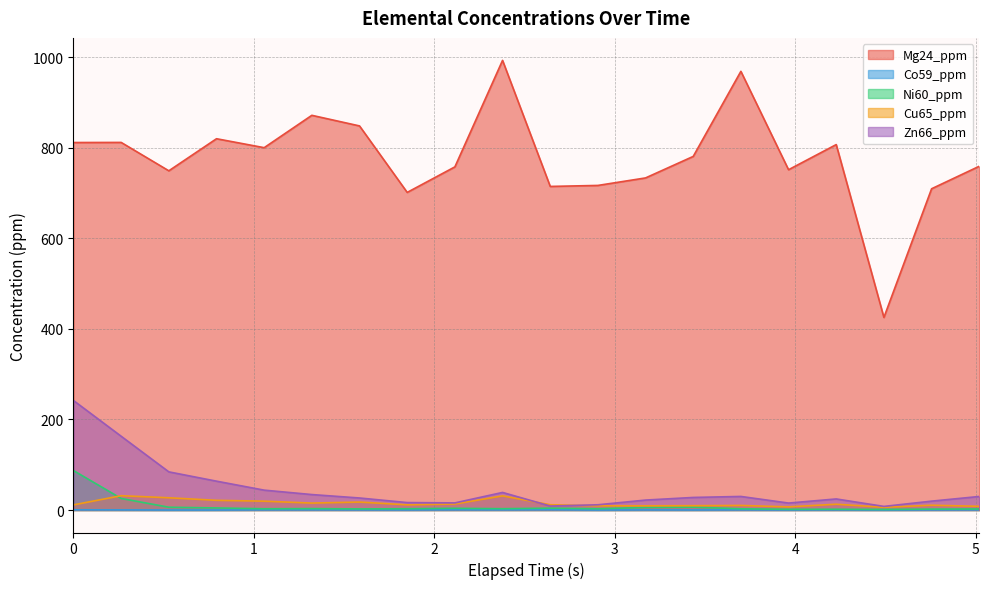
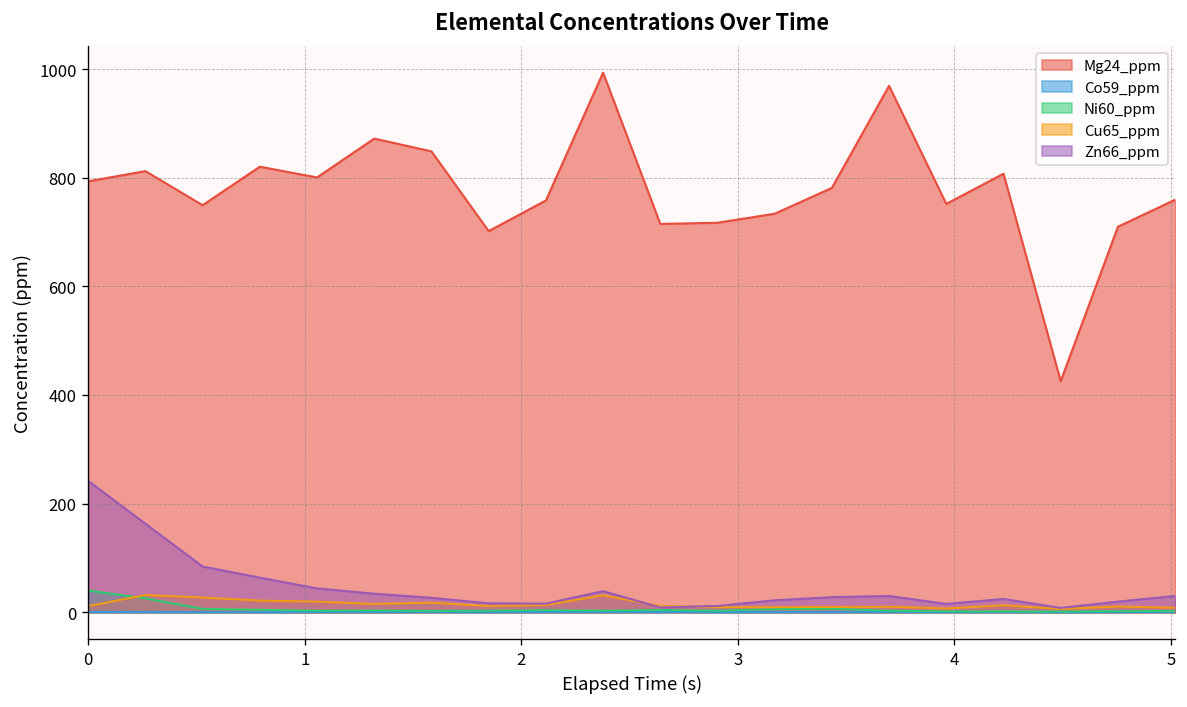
Mg24_ppm, 0: 810 -> 790
Ni60_ppm, 0: 90 -> 40
